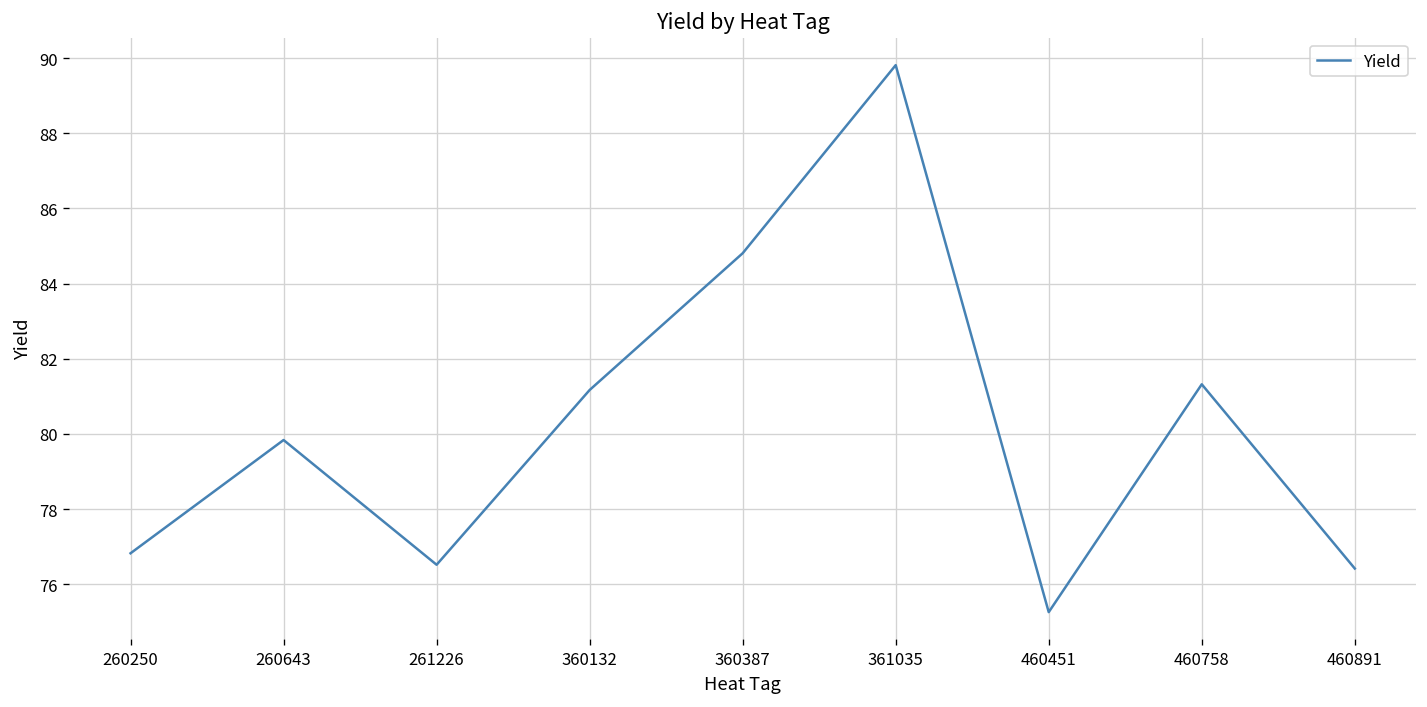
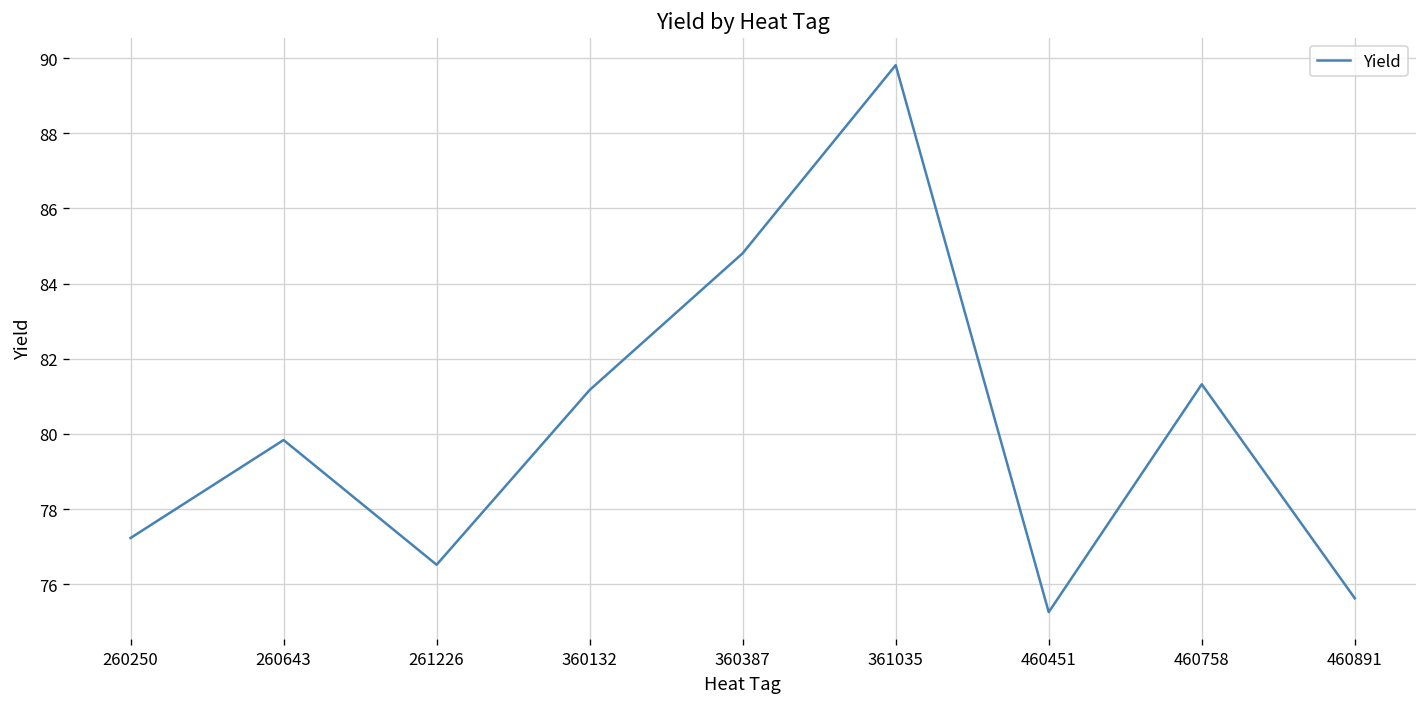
260250: 76.8 -> 77.2
460891: 76.4 -> 75.6
